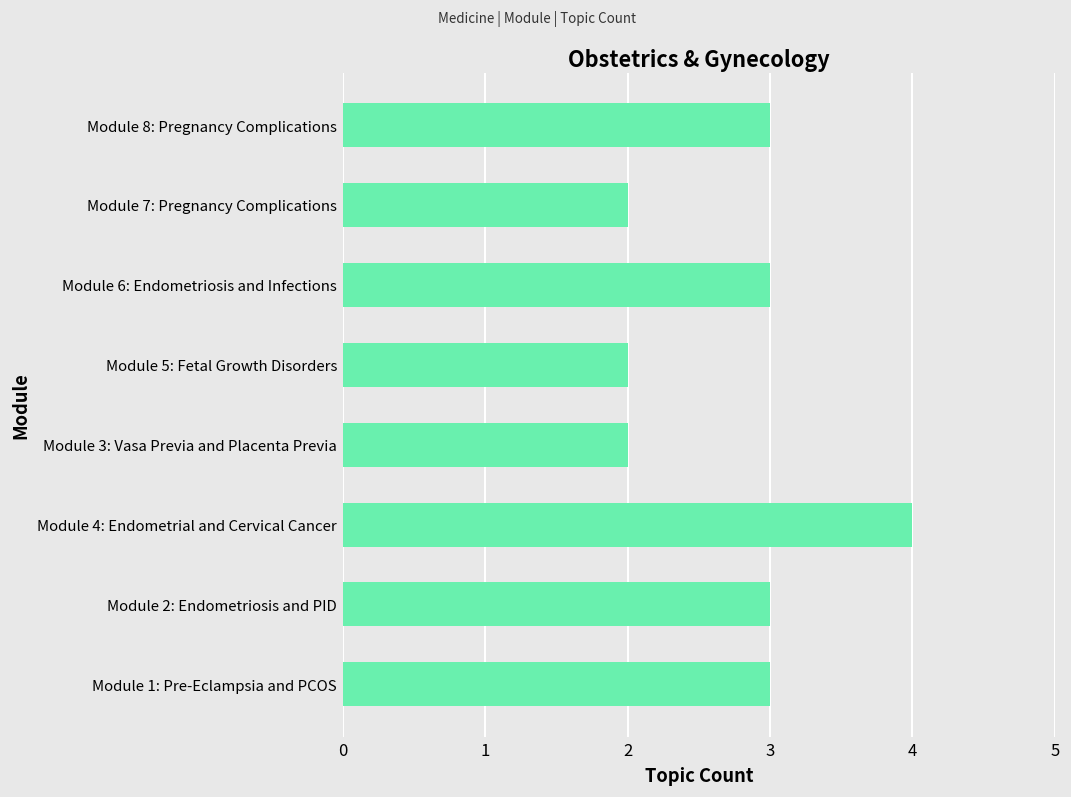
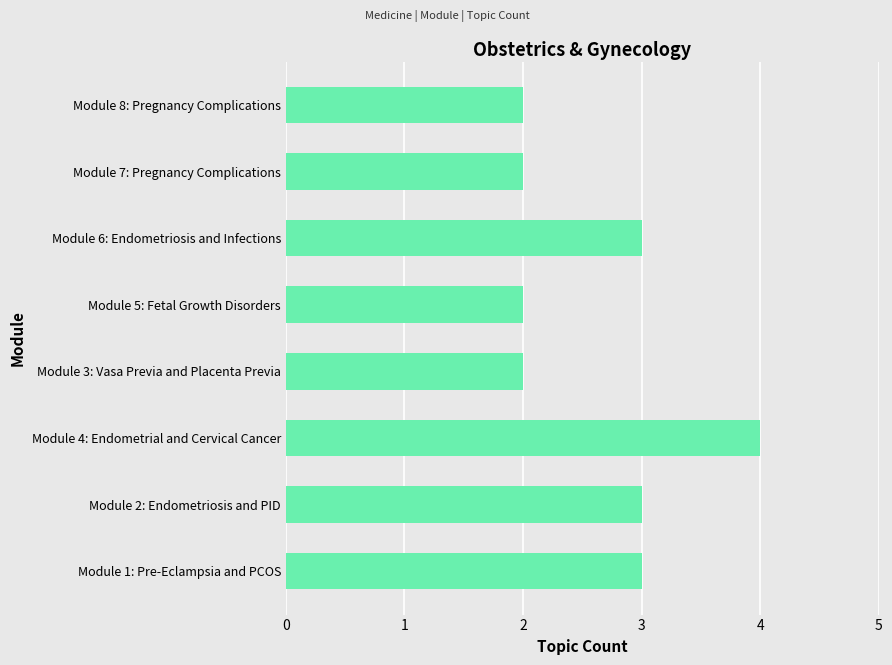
Module 8: Pregnancy Complications: 3 -> 2
